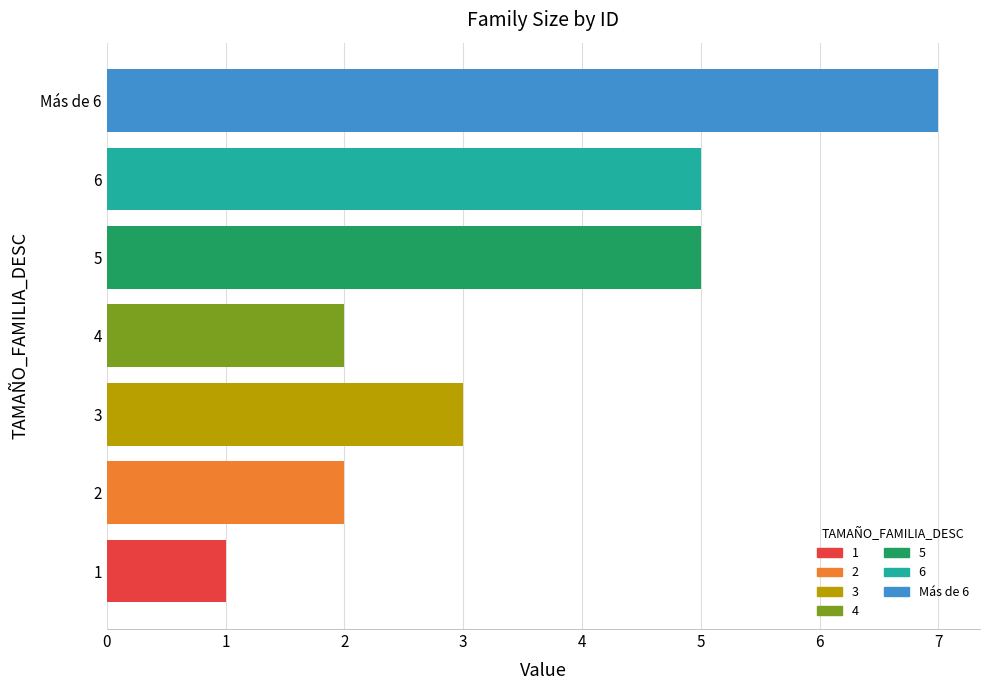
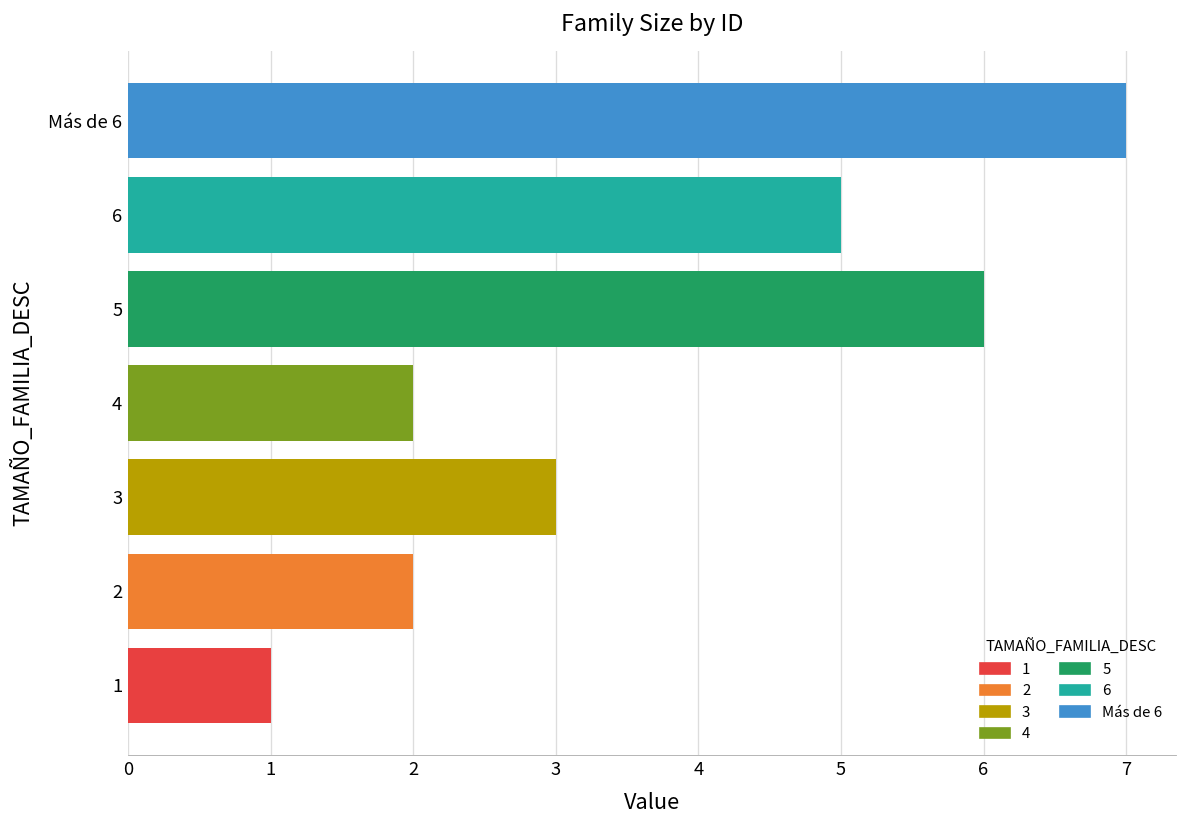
5: 5 -> 6
